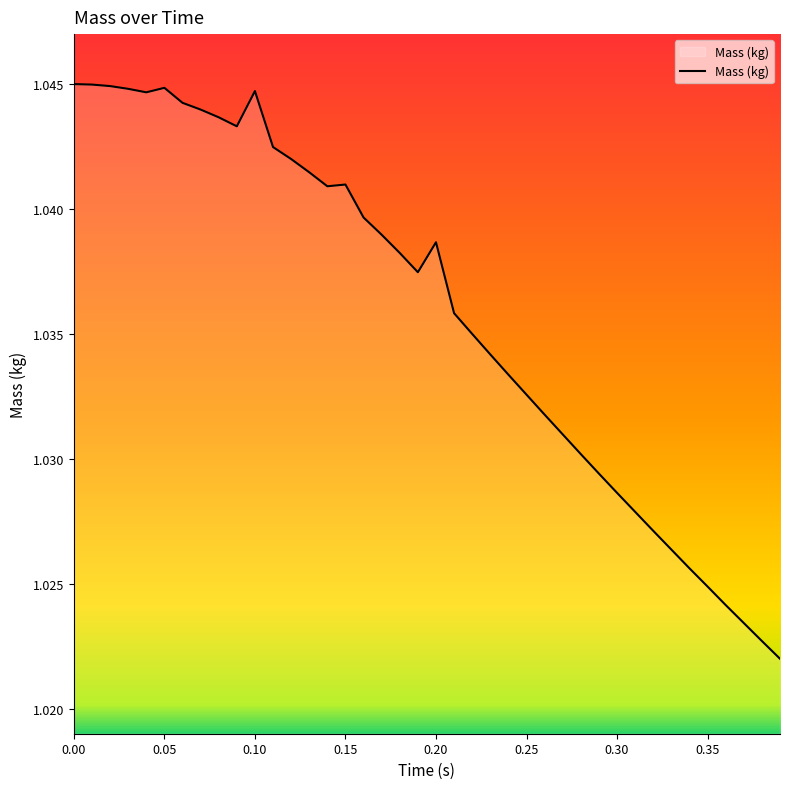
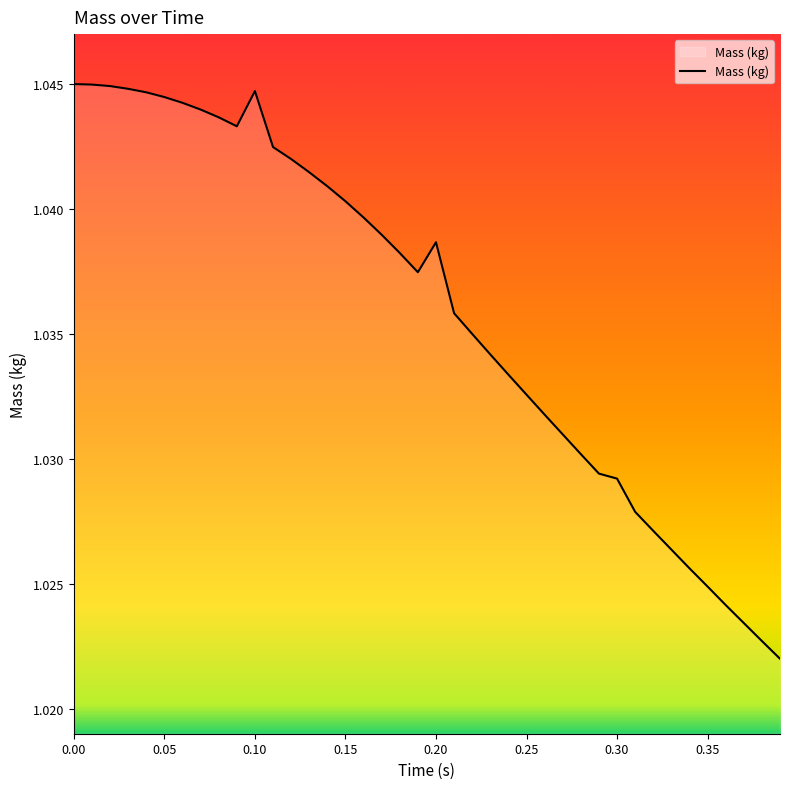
0.05: 1.0449 -> 1.0445
0.15: 1.0410 -> 1.0403
0.30: 1.0286 -> 1.0292
